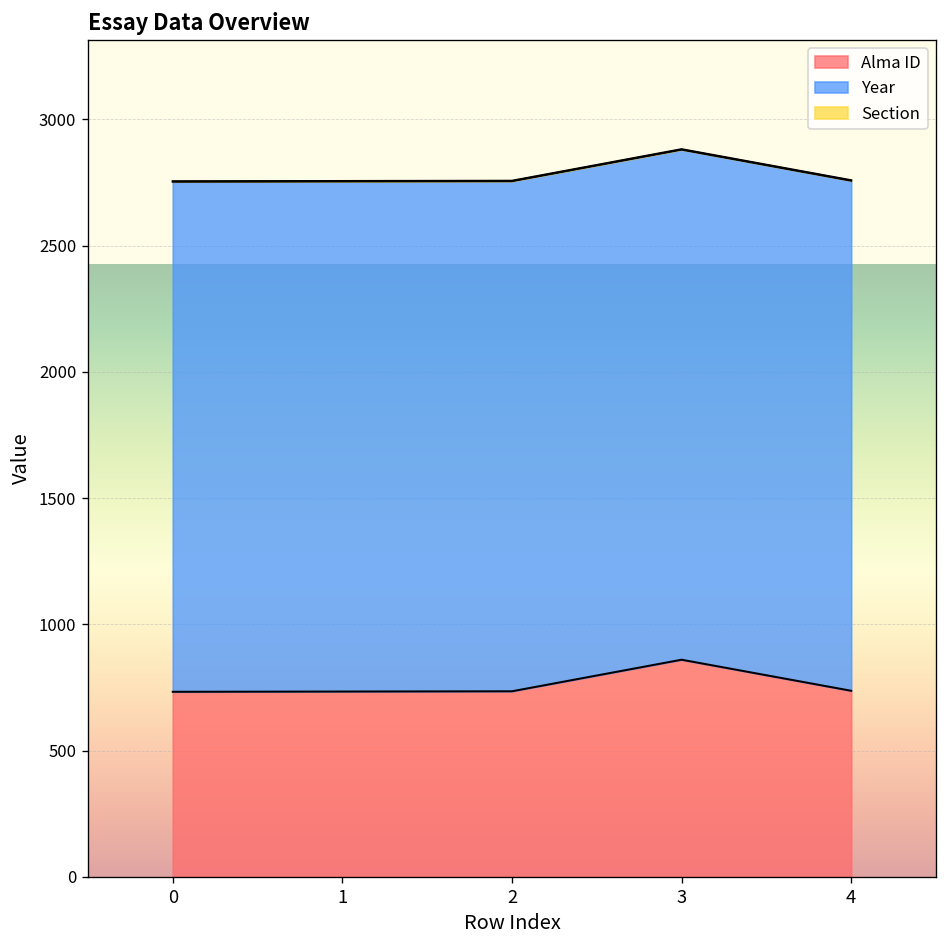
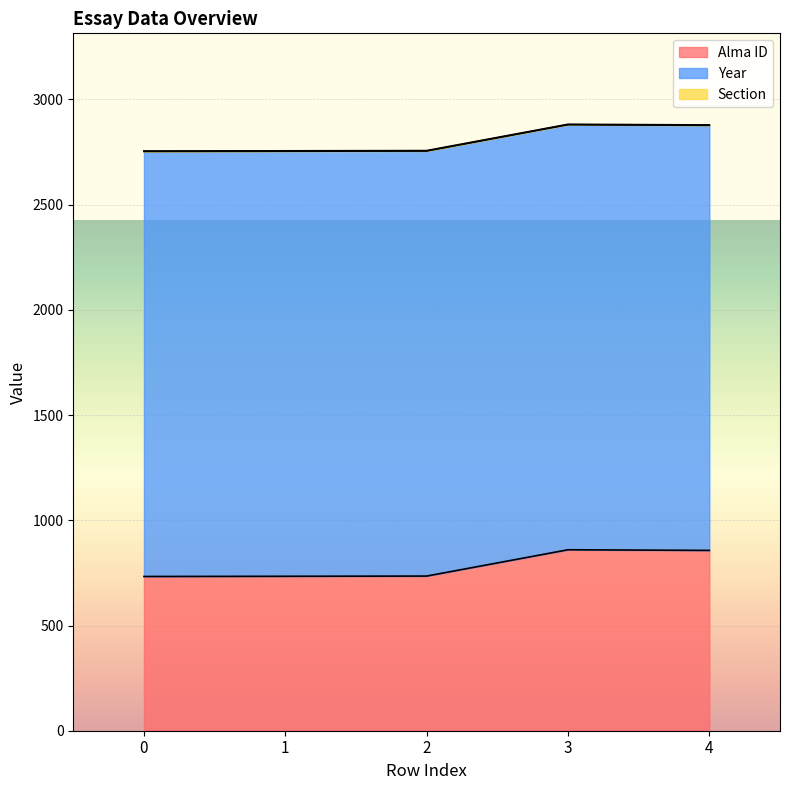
Alma ID, 4: 740 -> 860
